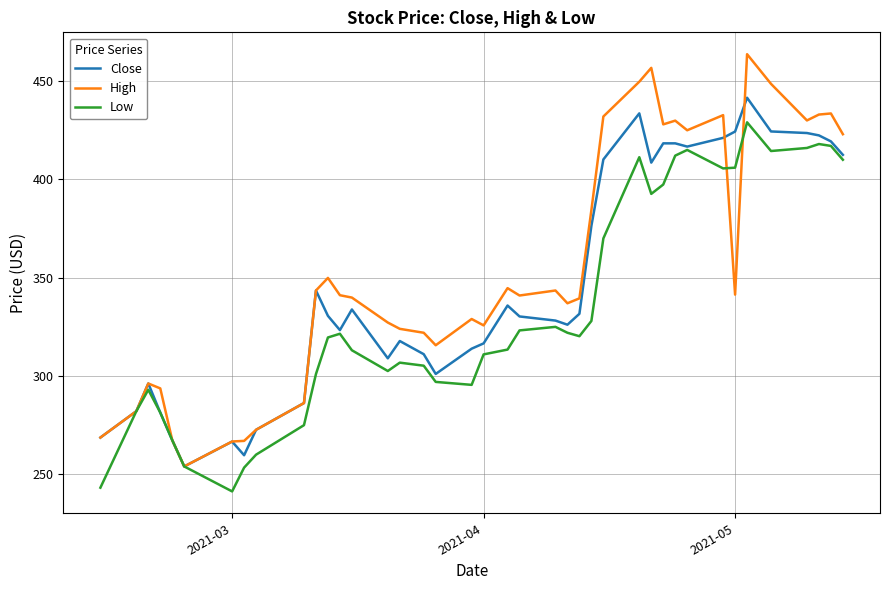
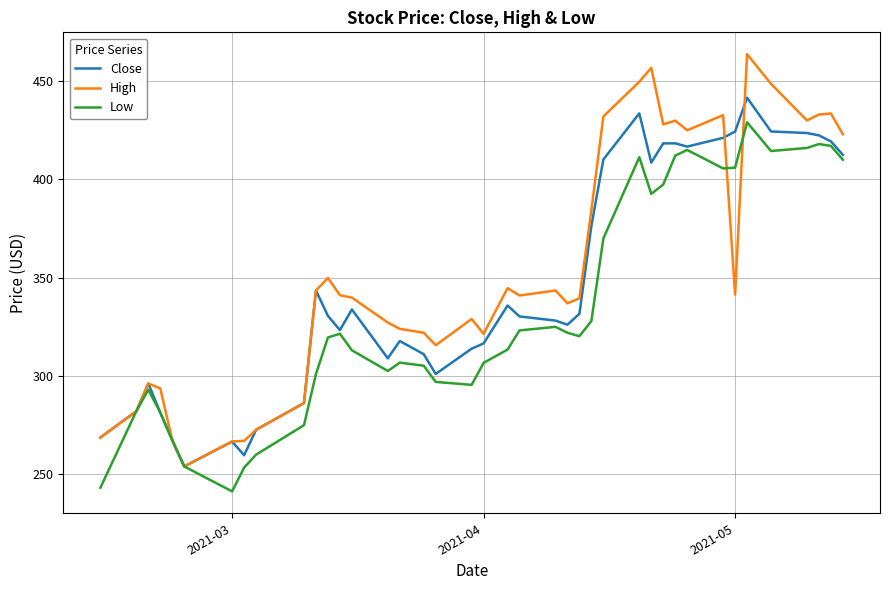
High, 2021-04: 326 -> 322
Low, 2021-04: 311 -> 307
